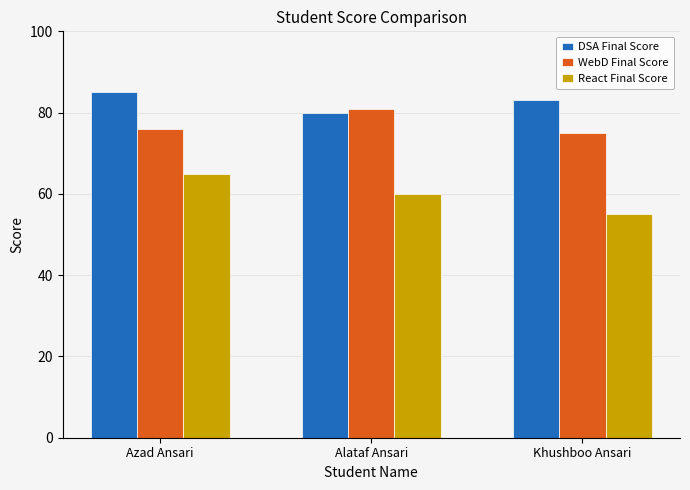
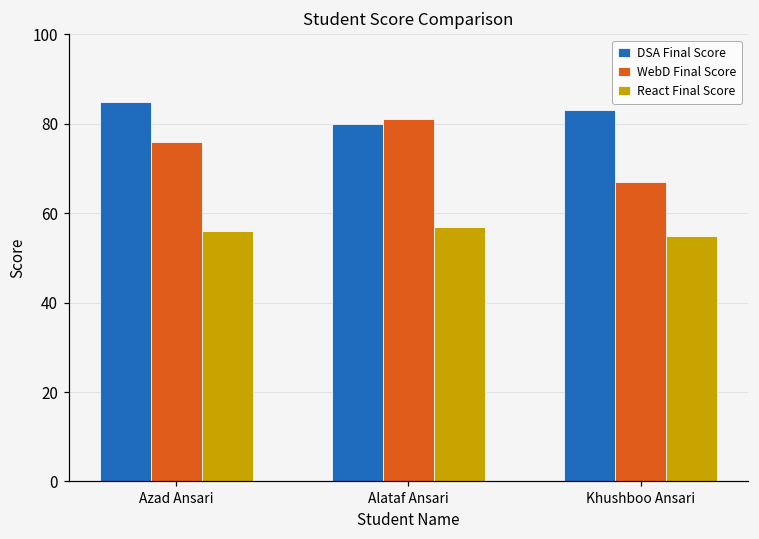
React Final Score, Azad Ansari: 65 -> 56
React Final Score, Alataf Ansari: 60 -> 57
WebD Final Score, Khushboo Ansari: 75 -> 67
